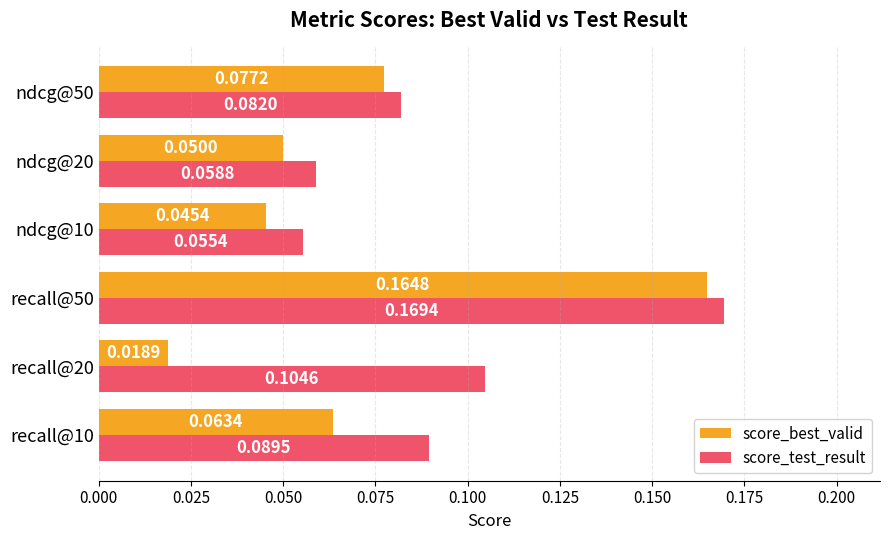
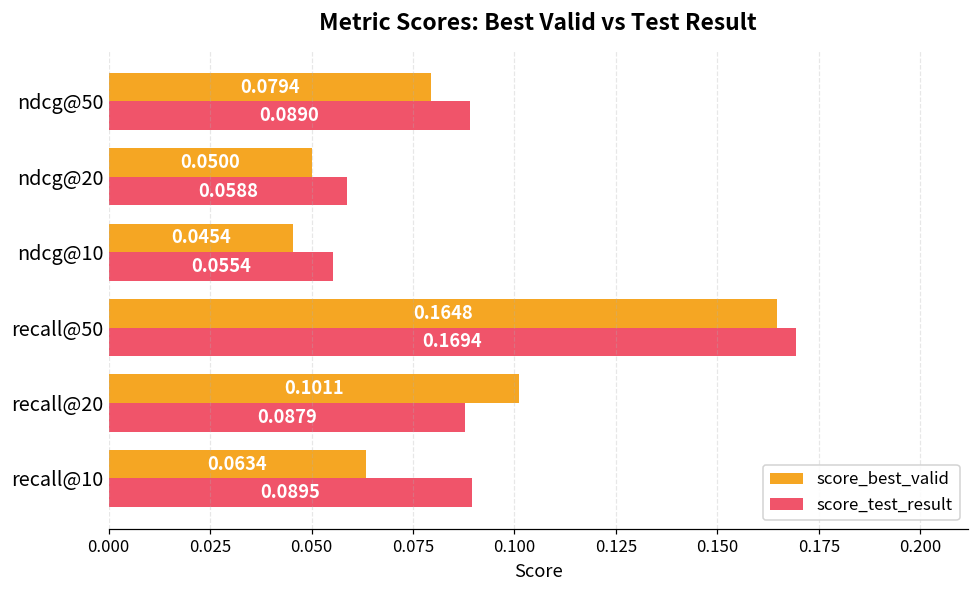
score_best_valid, ndcg@50: 0.0772 -> 0.0794
score_test_result, ndcg@50: 0.0820 -> 0.0890
score_best_valid, recall@20: 0.0189 -> 0.1011
score_test_result, recall@20: 0.1046 -> 0.0879
